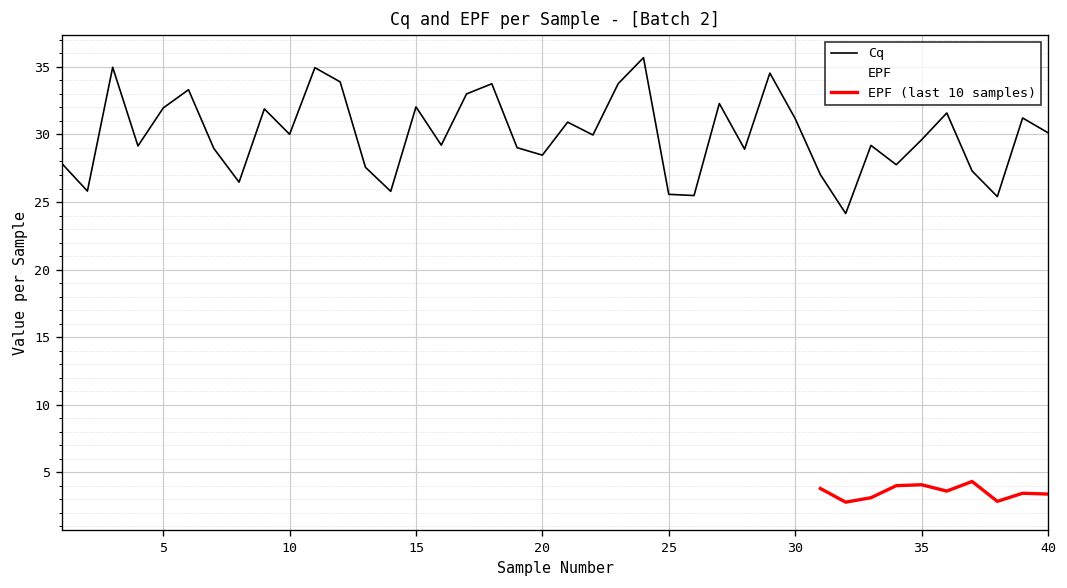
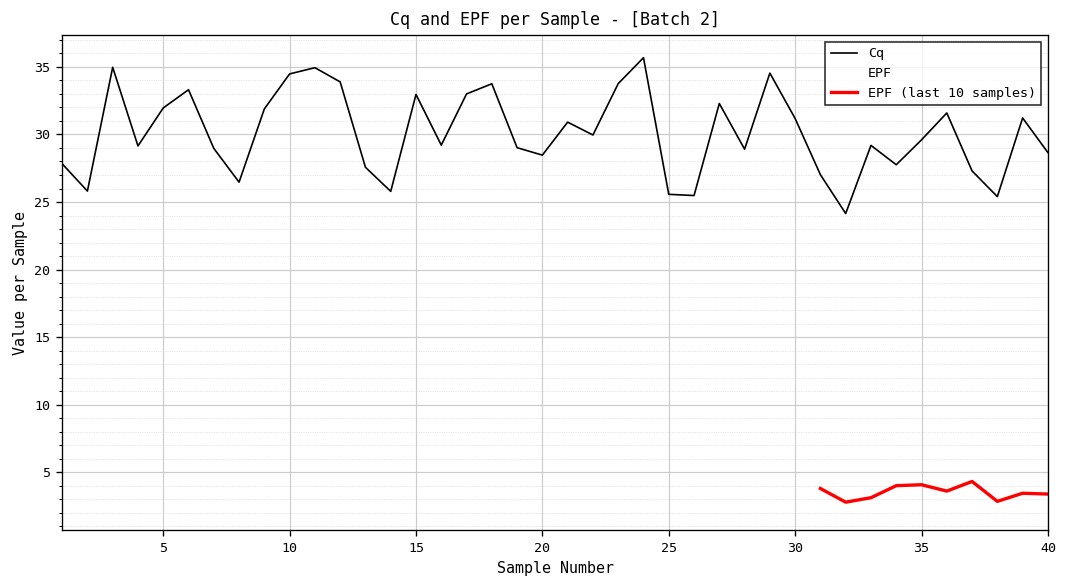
Cq, 10: 30.0 -> 34.5
Cq, 15: 32.0 -> 33.0
Cq, 40: 30.1 -> 28.7
